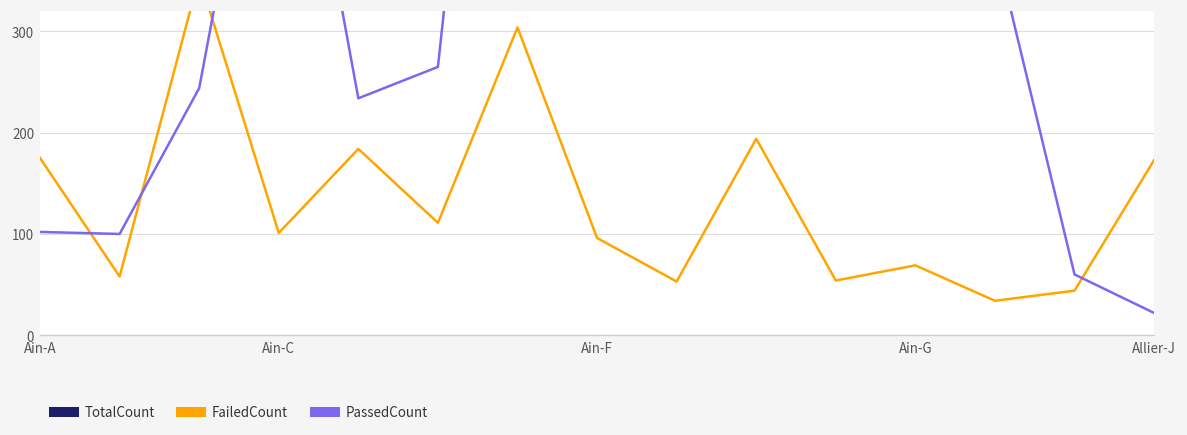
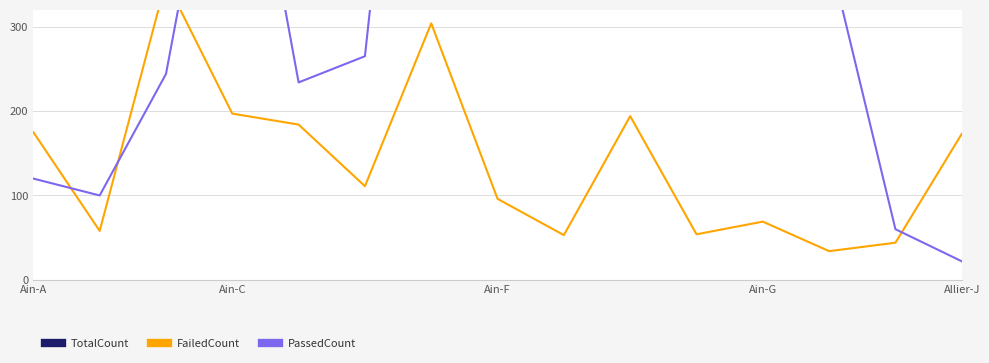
PassedCount, Ain-A: 100 -> 120
FailedCount, Ain-C: 100 -> 200
